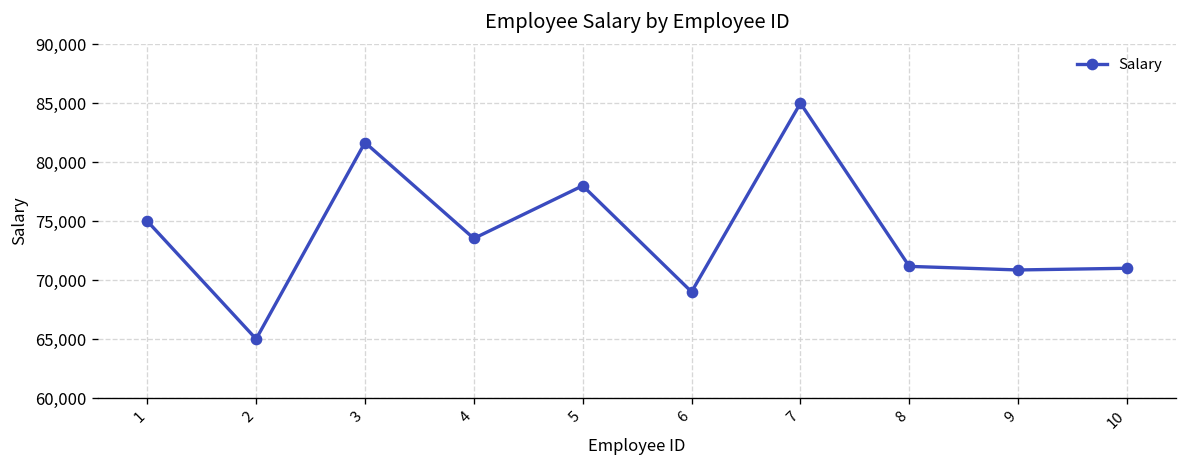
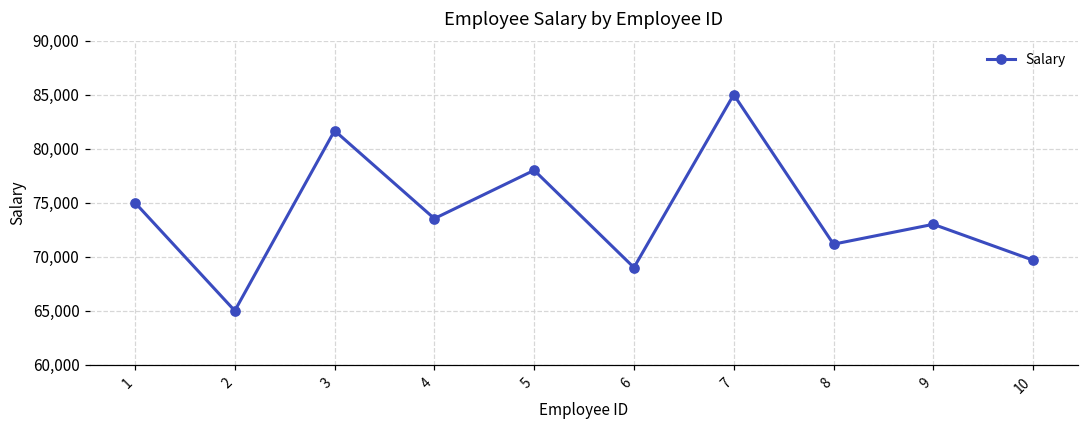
9: 71,000 -> 73,000
10: 71,000 -> 70,000
